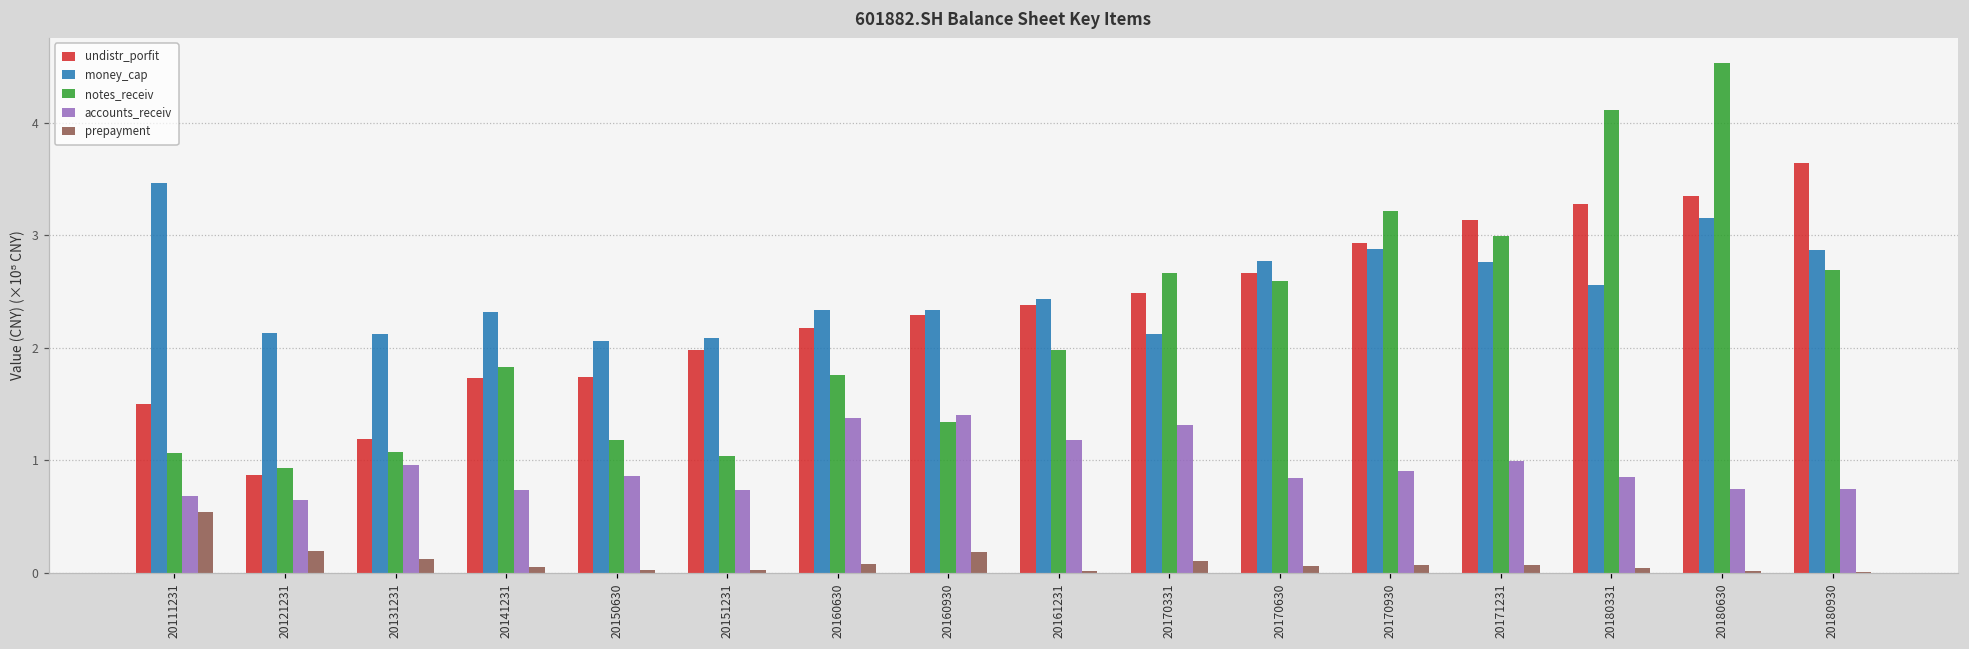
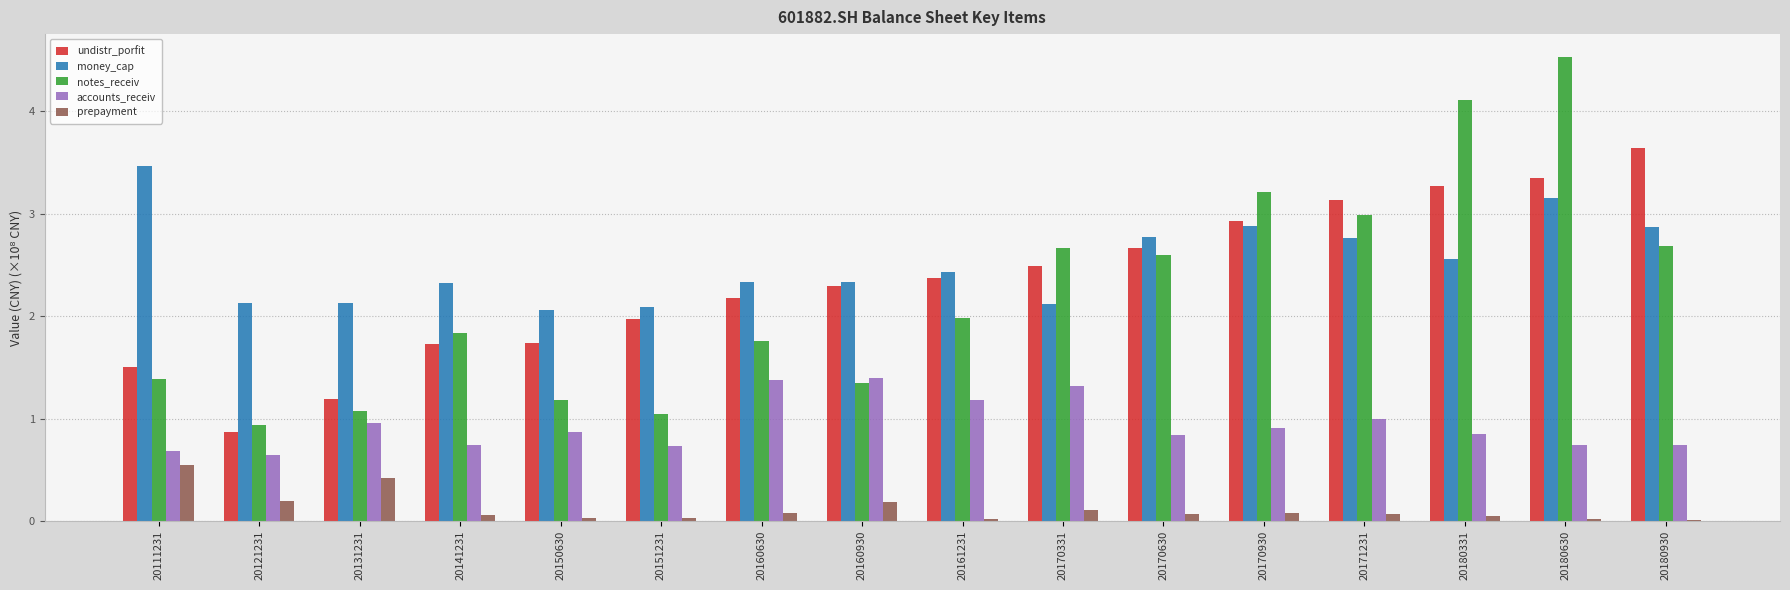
notes_receiv, 20111231: 1.07 -> 1.39
prepayment, 20131231: 0.12 -> 0.42
